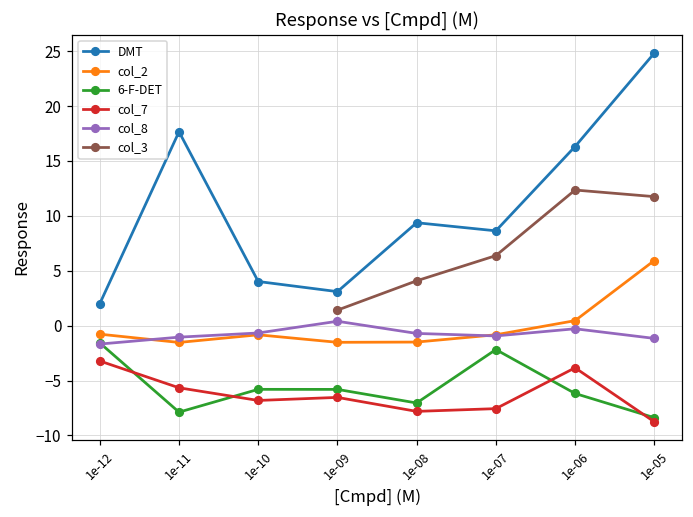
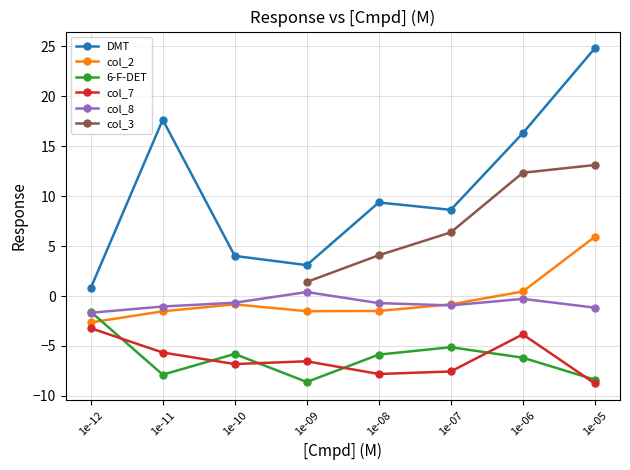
DMT, 1e-12: 2 -> 1
col_2, 1e-12: -1 -> -3
6-F-DET, 1e-09: -6 -> -9
6-F-DET, 1e-08: -7 -> -6
6-F-DET, 1e-07: -2 -> -5
col_3, 1e-05: 12 -> 13
